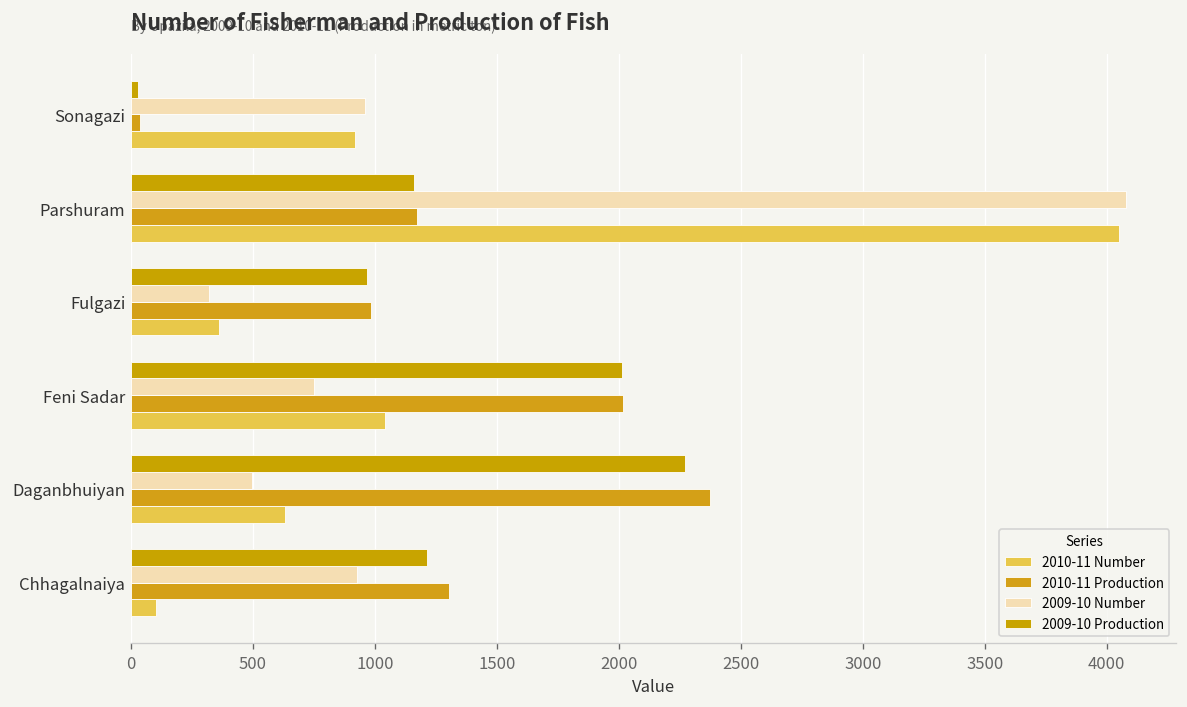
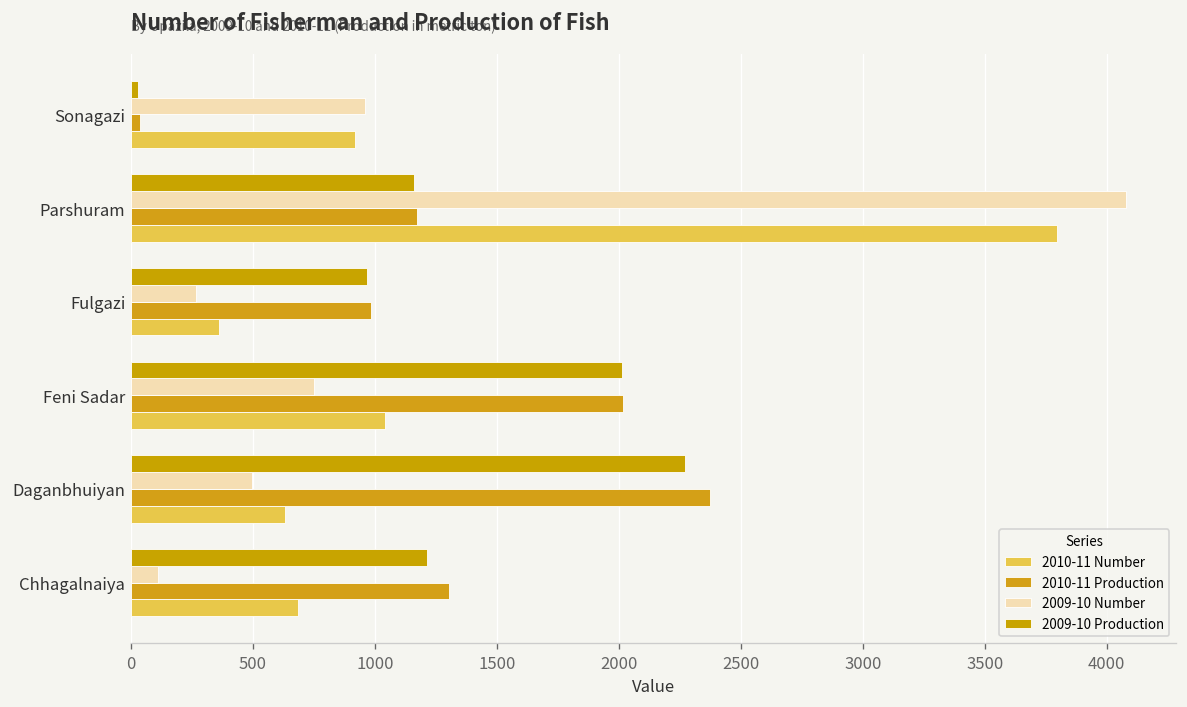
2010-11 Number, Parshuram: 4050 -> 3800
2009-10 Number, Fulgazi: 320 -> 270
2009-10 Number, Chhagalnaiya: 930 -> 110
2010-11 Number, Chhagalnaiya: 100 -> 680
